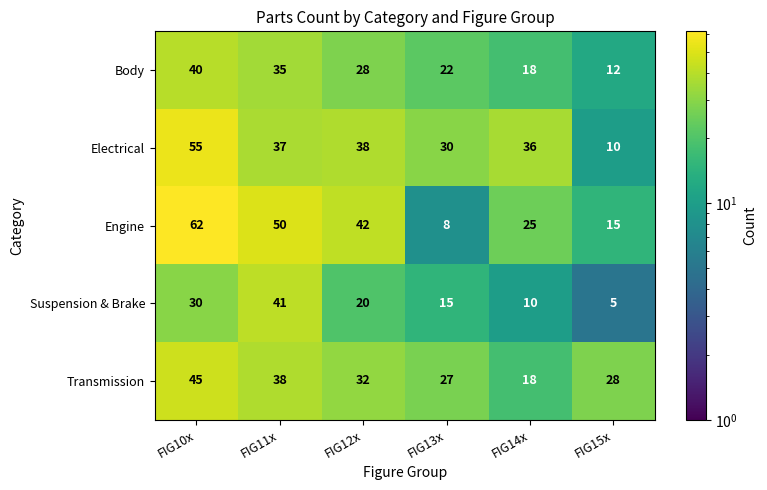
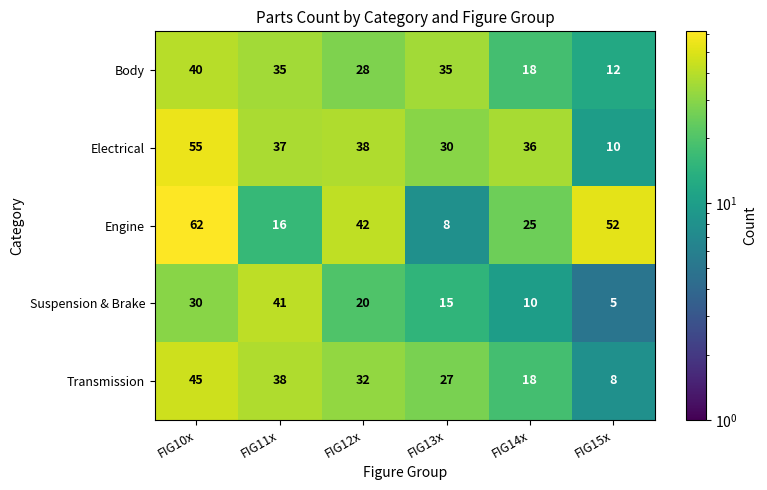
Body, FIG13x: 22 -> 35
Engine, FIG11x: 50 -> 16
Engine, FIG15x: 15 -> 52
Transmission, FIG15x: 28 -> 8
